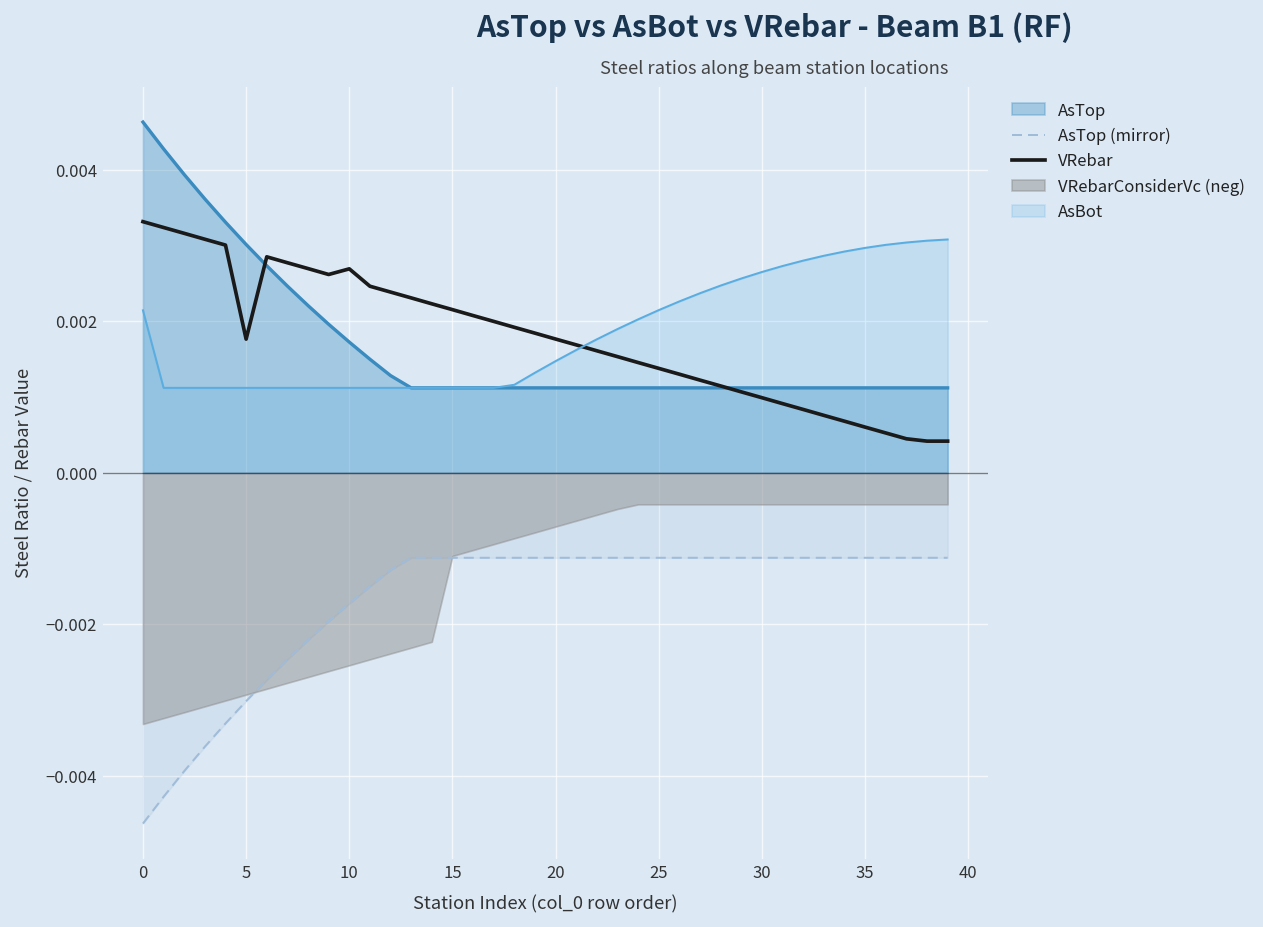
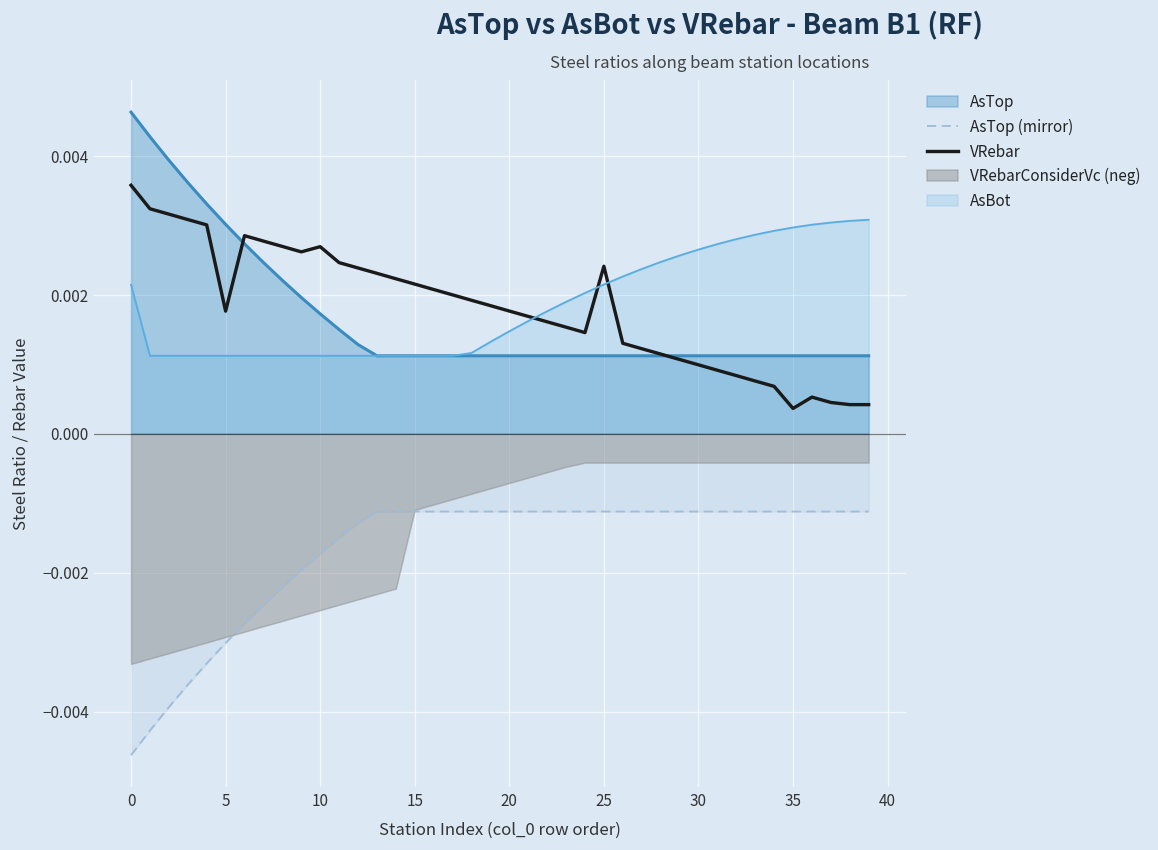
VRebar, 0: 0.0033 -> 0.0036
VRebar, 25: 0.0014 -> 0.0024
VRebar, 35: 0.0006 -> 0.0004
